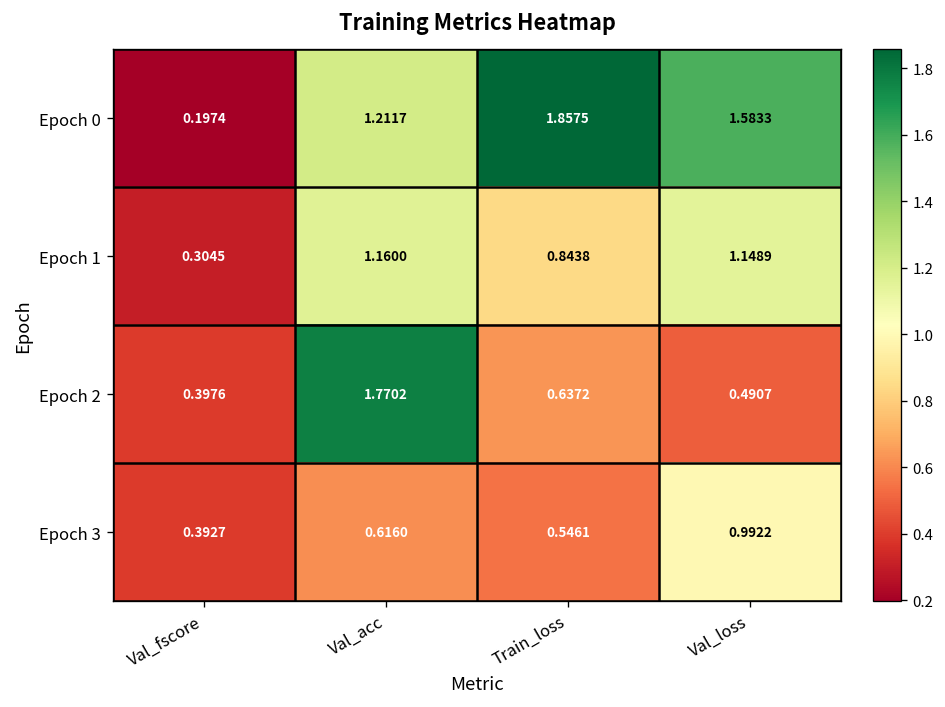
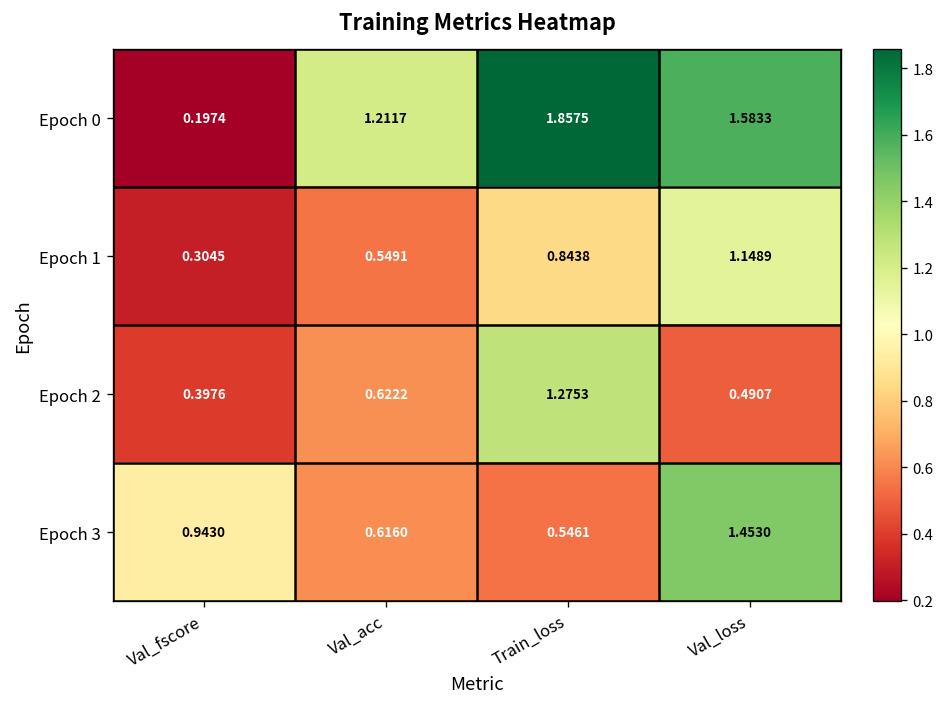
Epoch 1, Val_acc: 1.1600 -> 0.5491
Epoch 2, Val_acc: 1.7702 -> 0.6222
Epoch 2, Train_loss: 0.6372 -> 1.2753
Epoch 3, Val_fscore: 0.3927 -> 0.9430
Epoch 3, Val_loss: 0.9922 -> 1.4530
